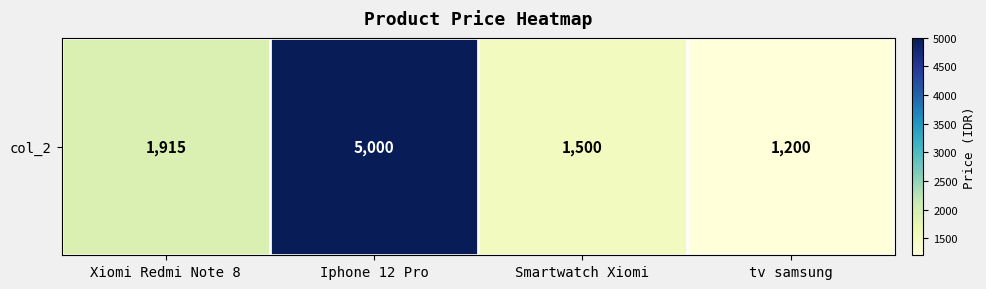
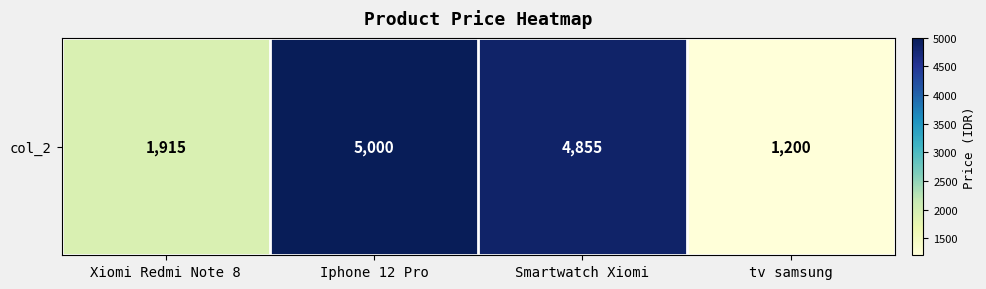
col_2, Smartwatch Xiomi: 1,500 -> 4,855
